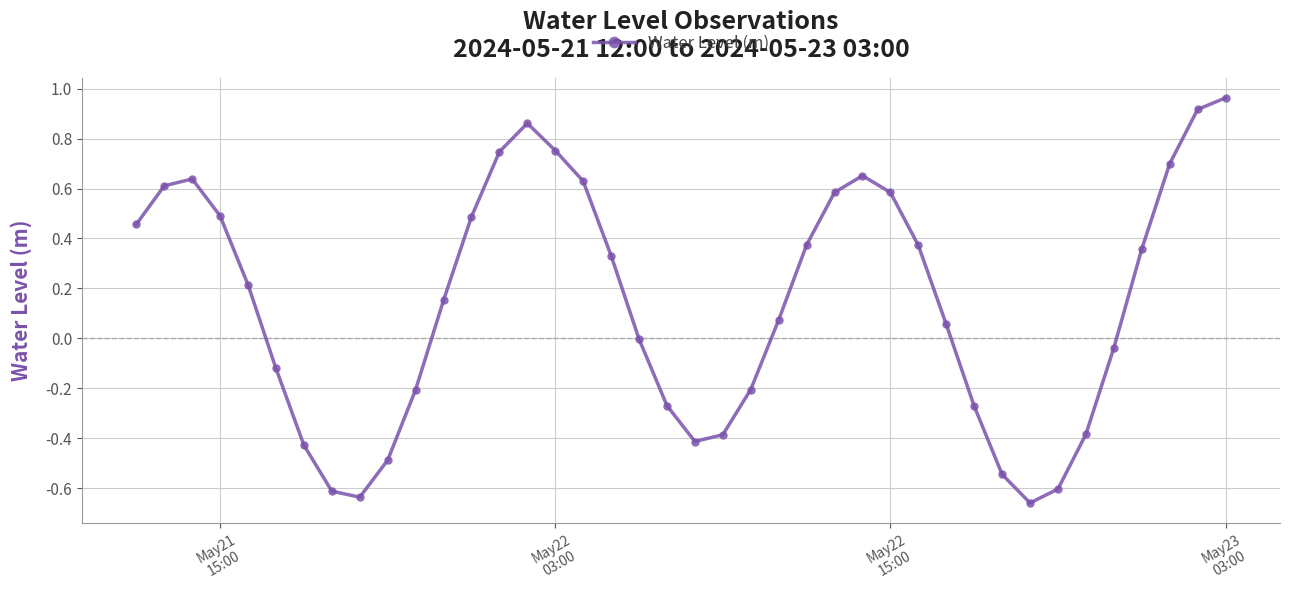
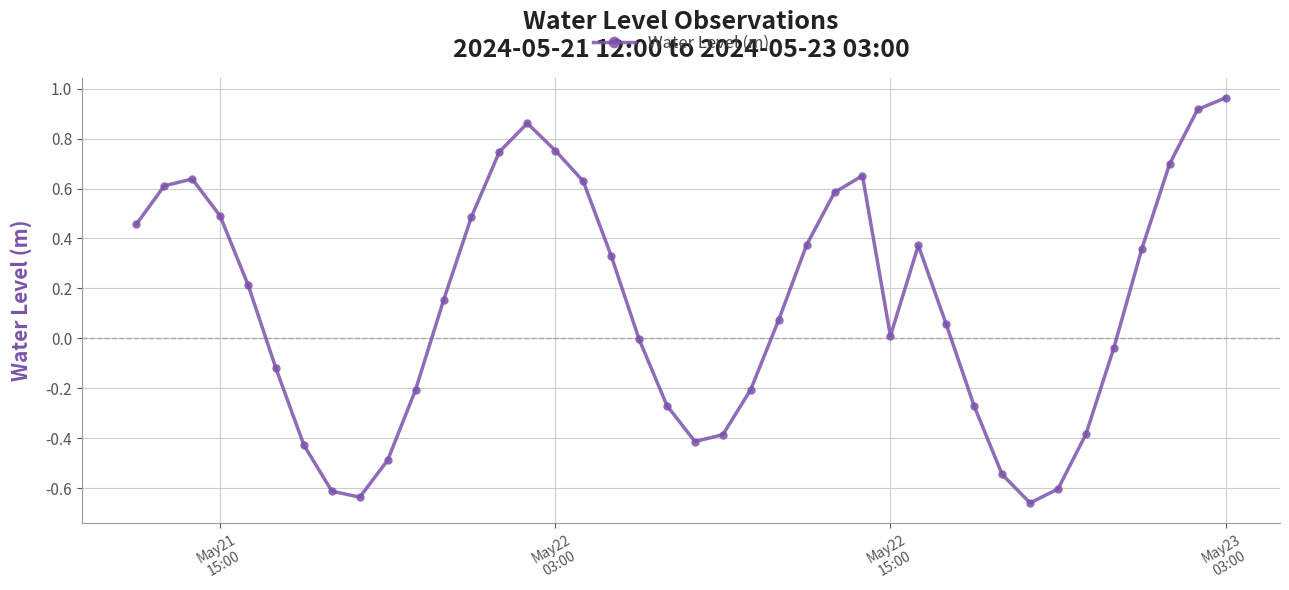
May22 15:00: 0.58 -> 0.01
